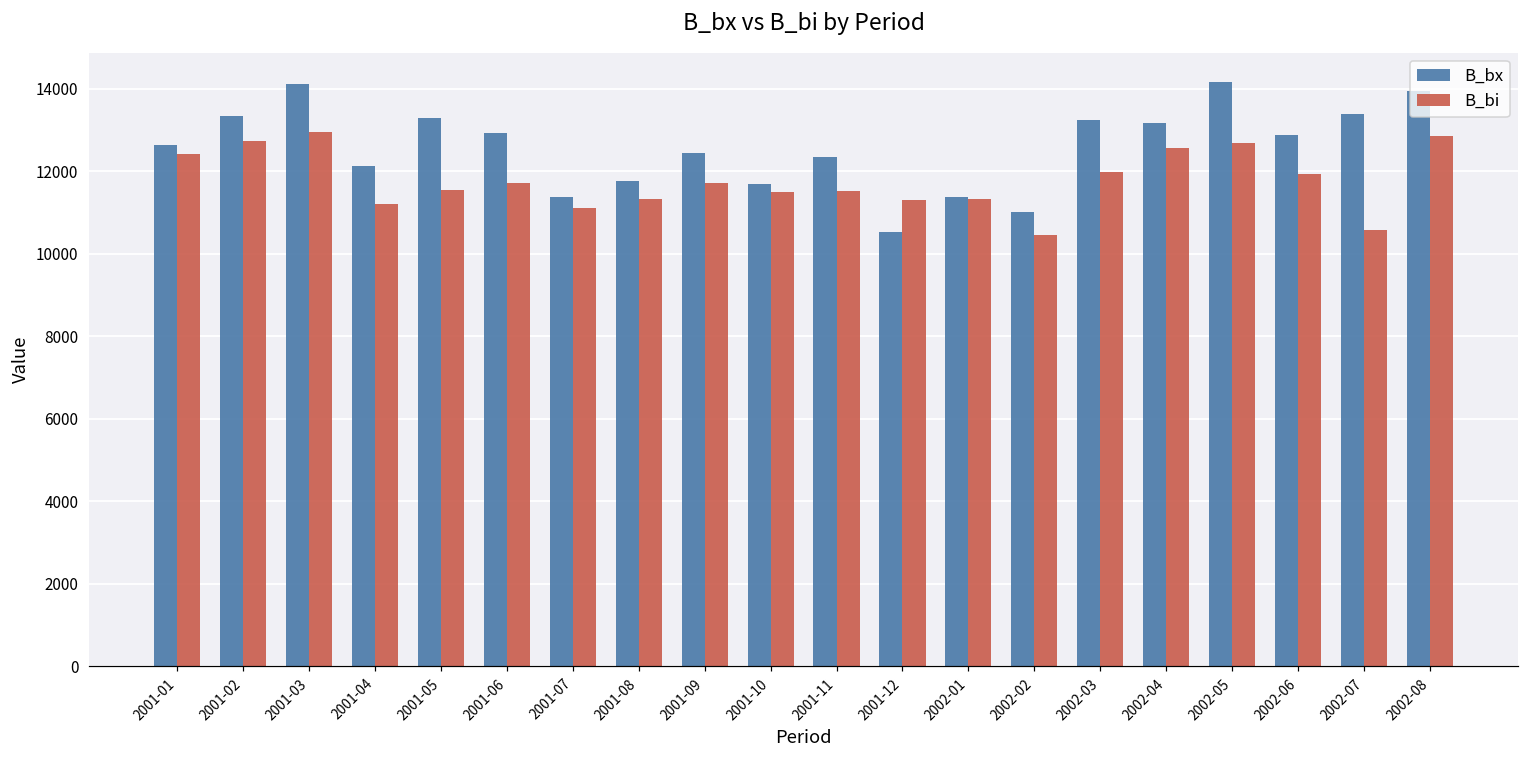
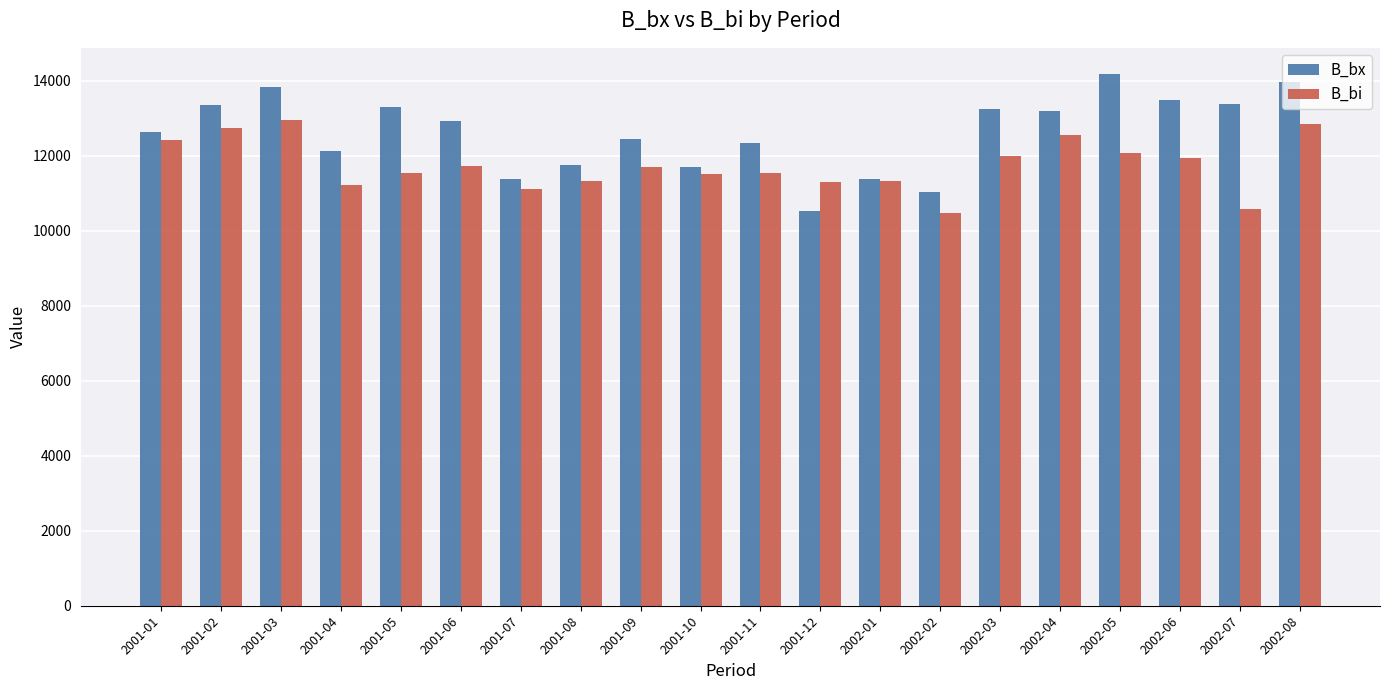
B_bx, 2001-03: 14100 -> 13800
B_bi, 2002-05: 12700 -> 12100
B_bx, 2002-06: 12900 -> 13500
